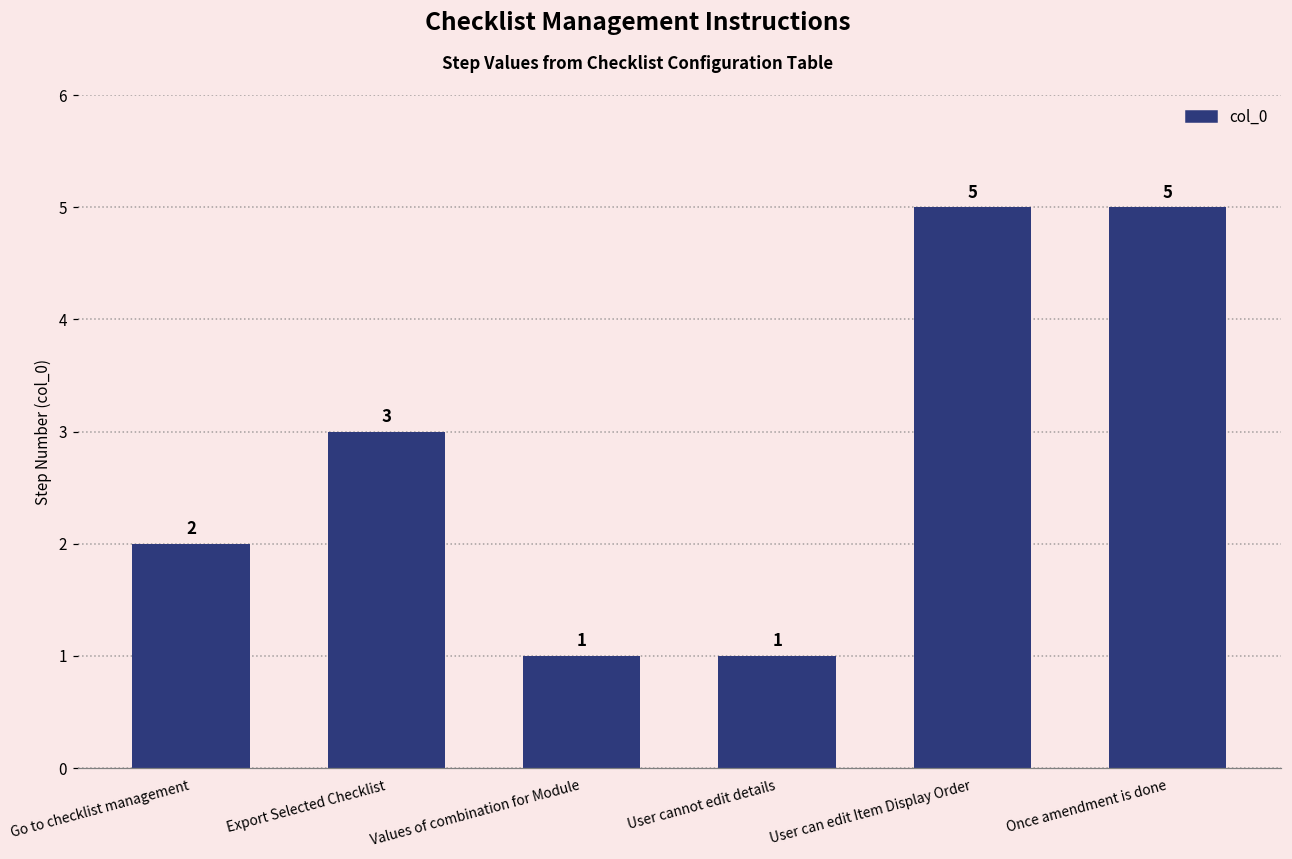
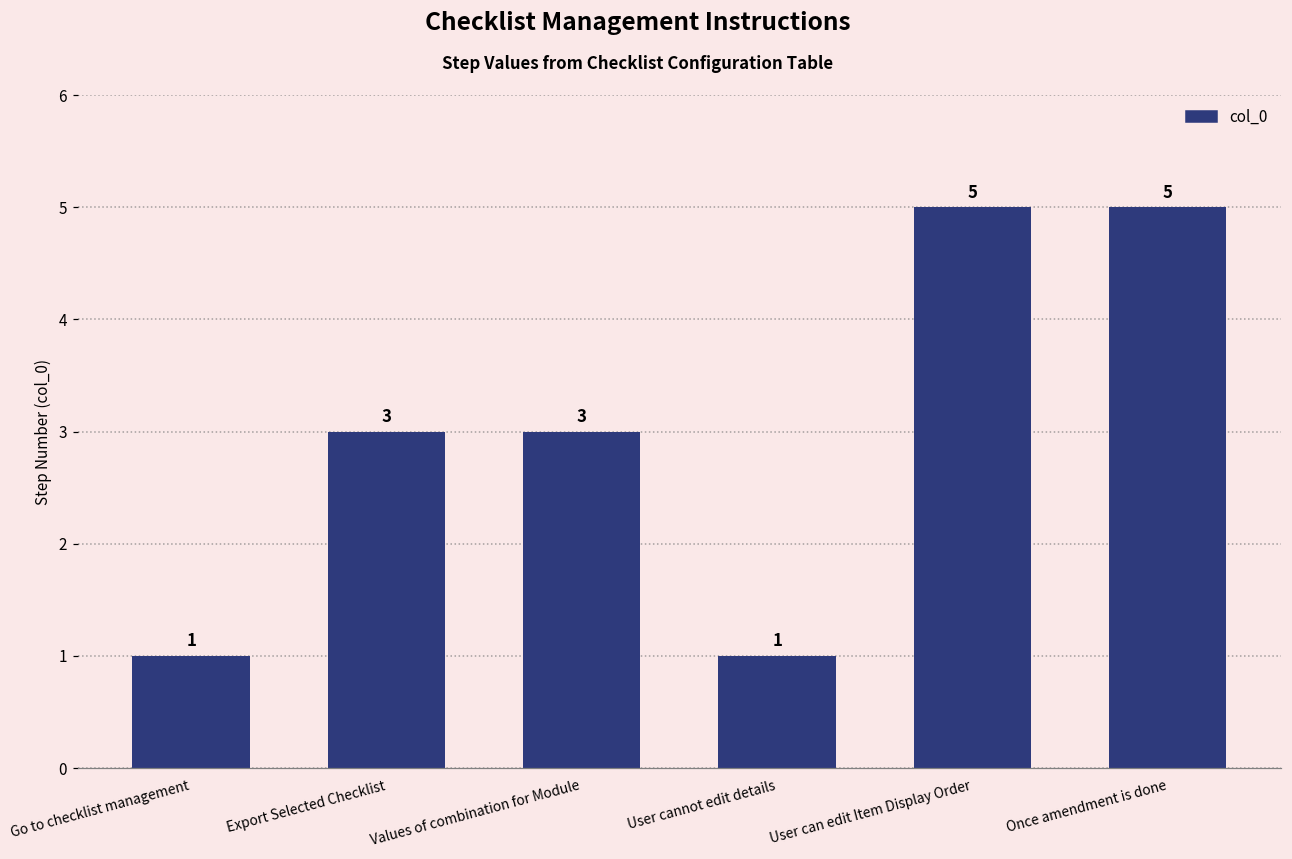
Go to checklist management: 2 -> 1
Values of combination for Module: 1 -> 3
